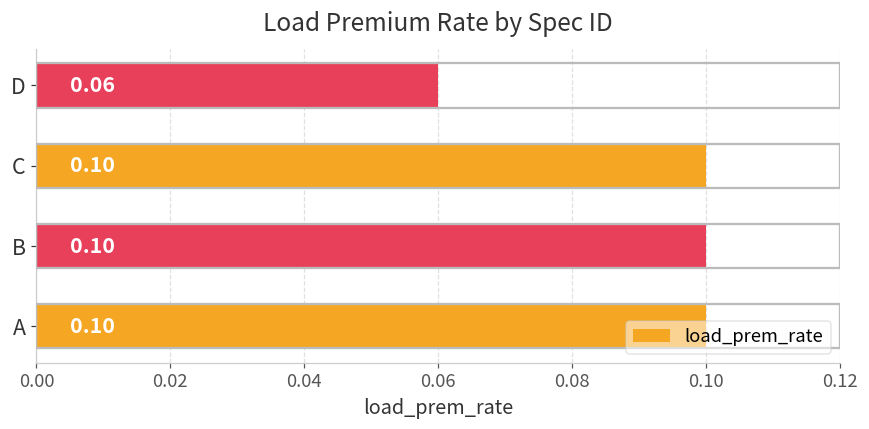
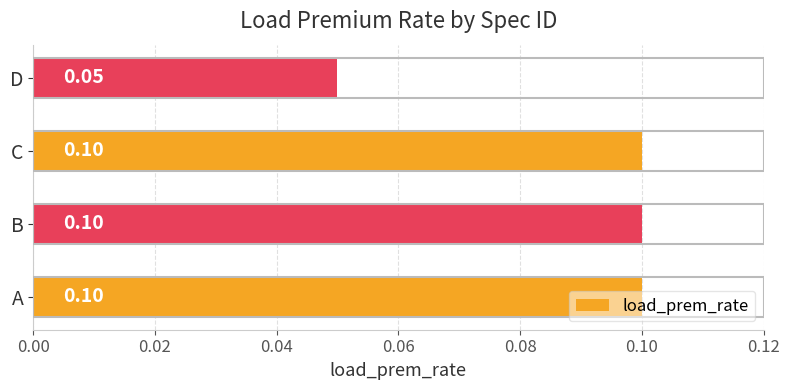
D: 0.06 -> 0.05
